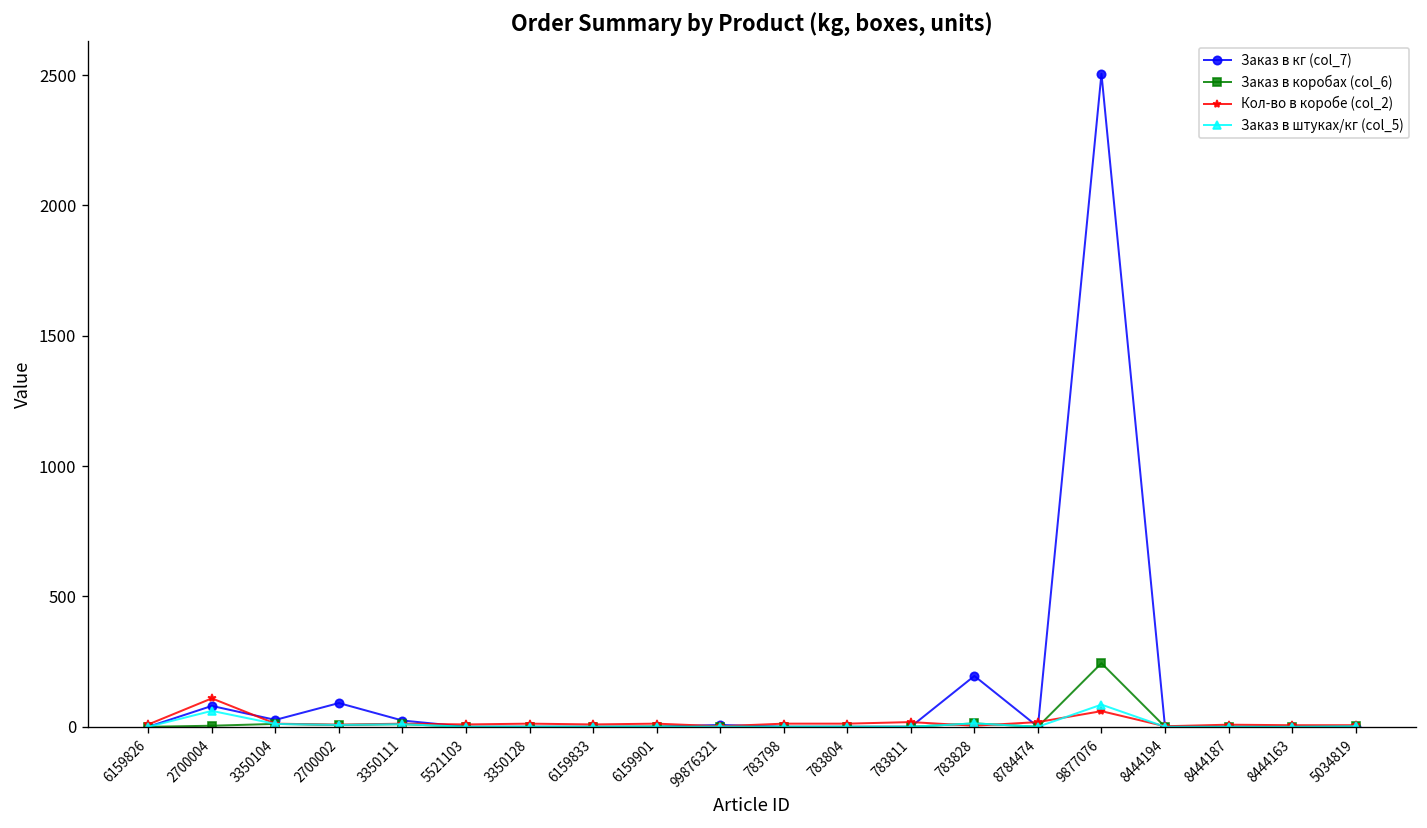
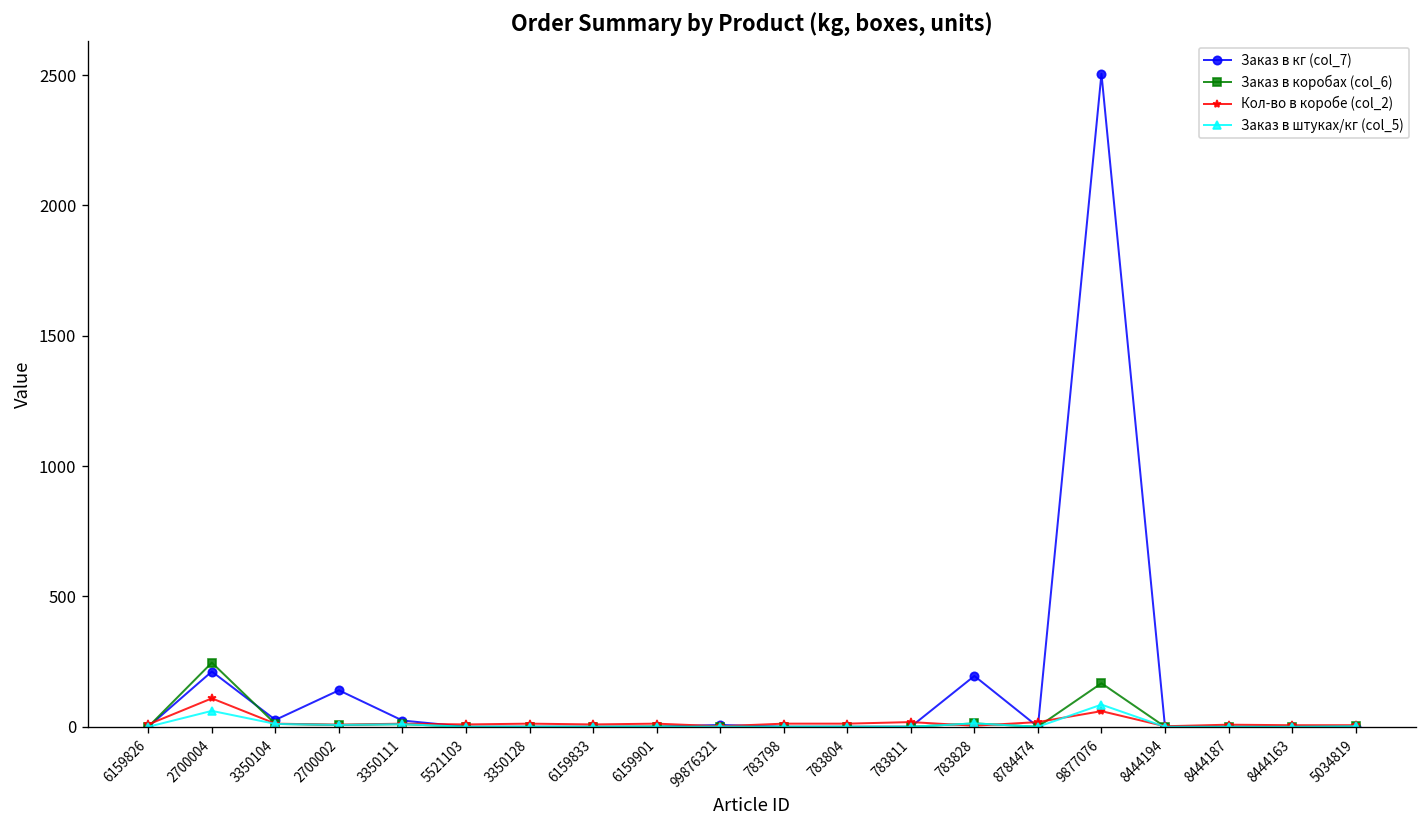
Заказ в кг (col_7), 2700004: 80 -> 210
Заказ в коробах (col_6), 2700004: 0 -> 250
Заказ в кг (col_7), 2700002: 90 -> 140
Заказ в коробах (col_6), 9877076: 240 -> 170
